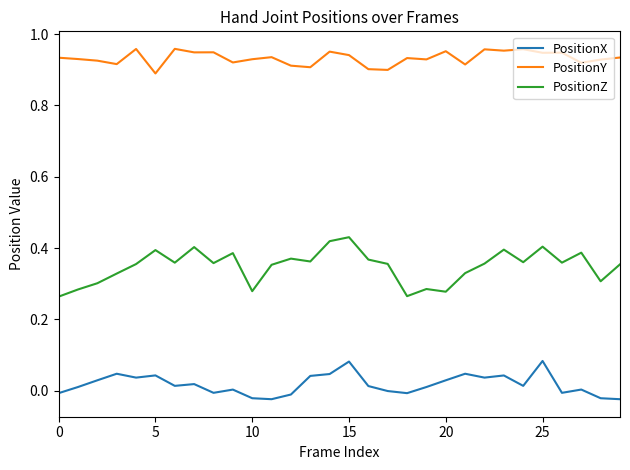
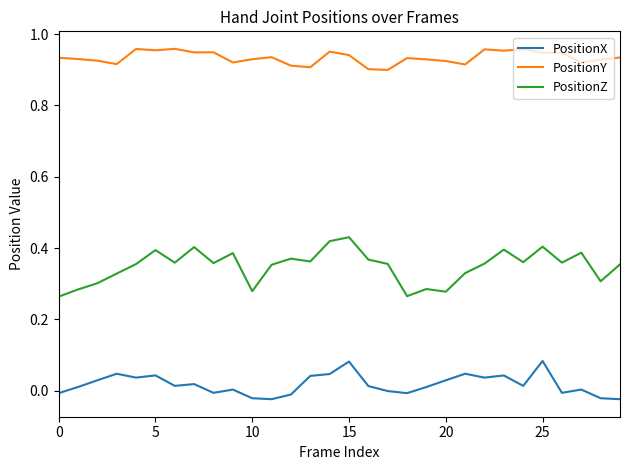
PositionY, 5: 0.89 -> 0.95
PositionY, 20: 0.95 -> 0.92
